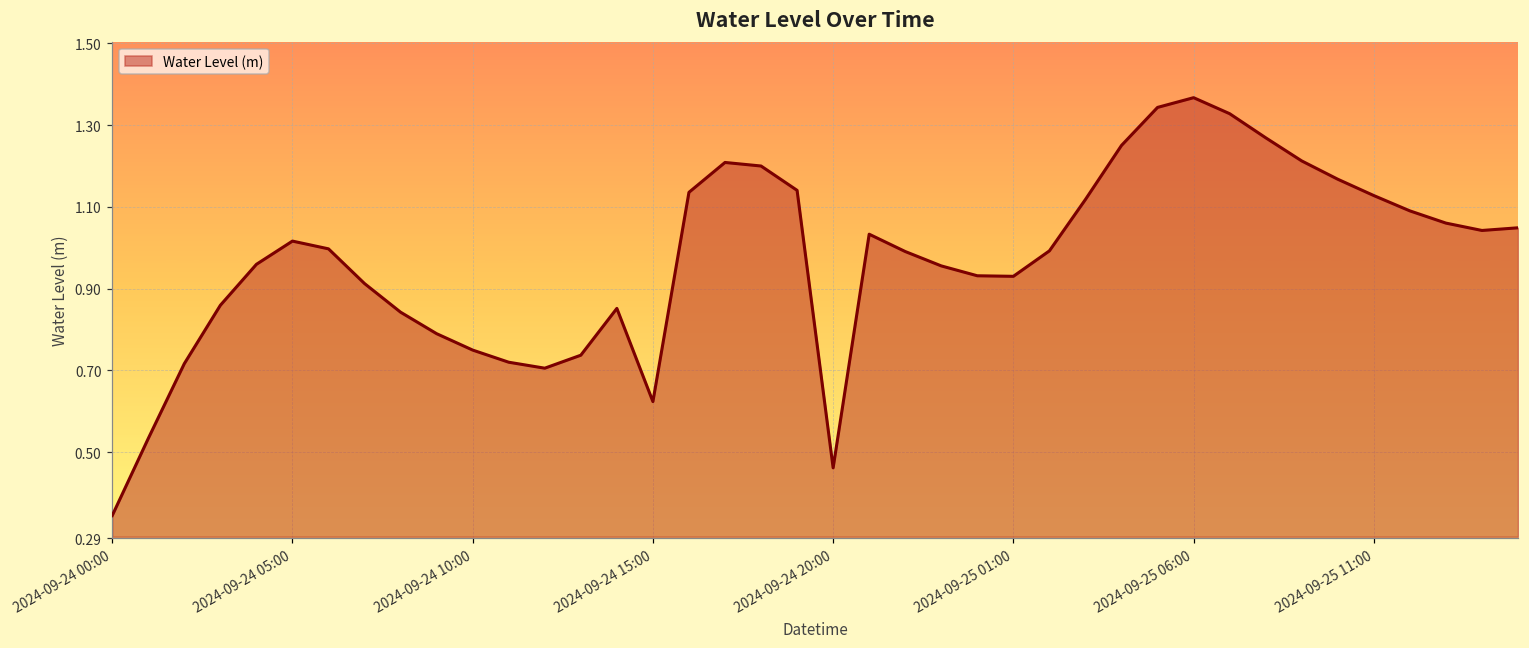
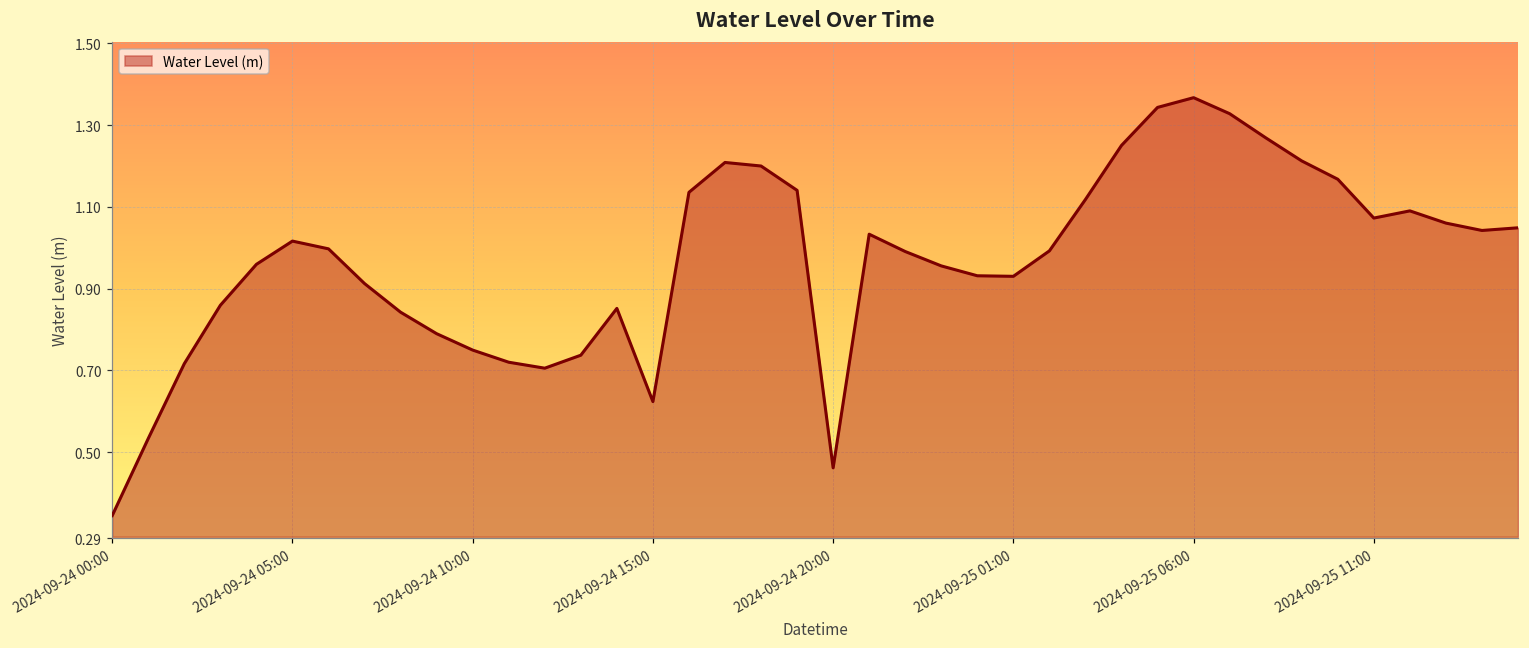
2024-09-25 11:00: 1.13 -> 1.07
